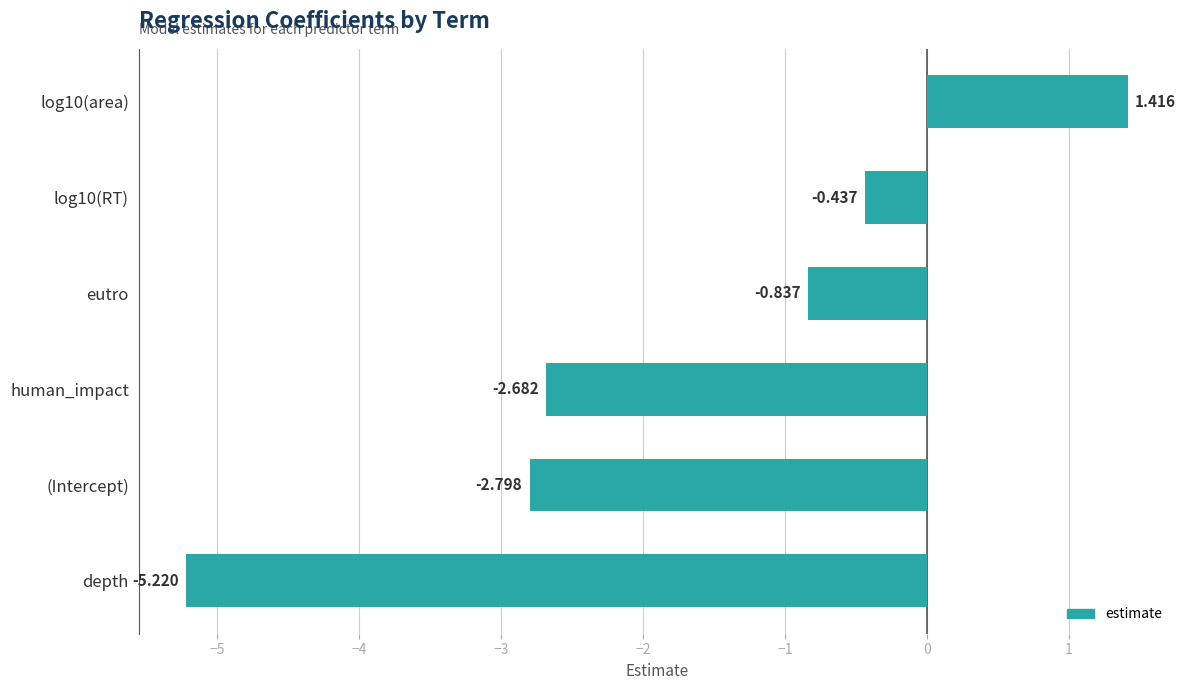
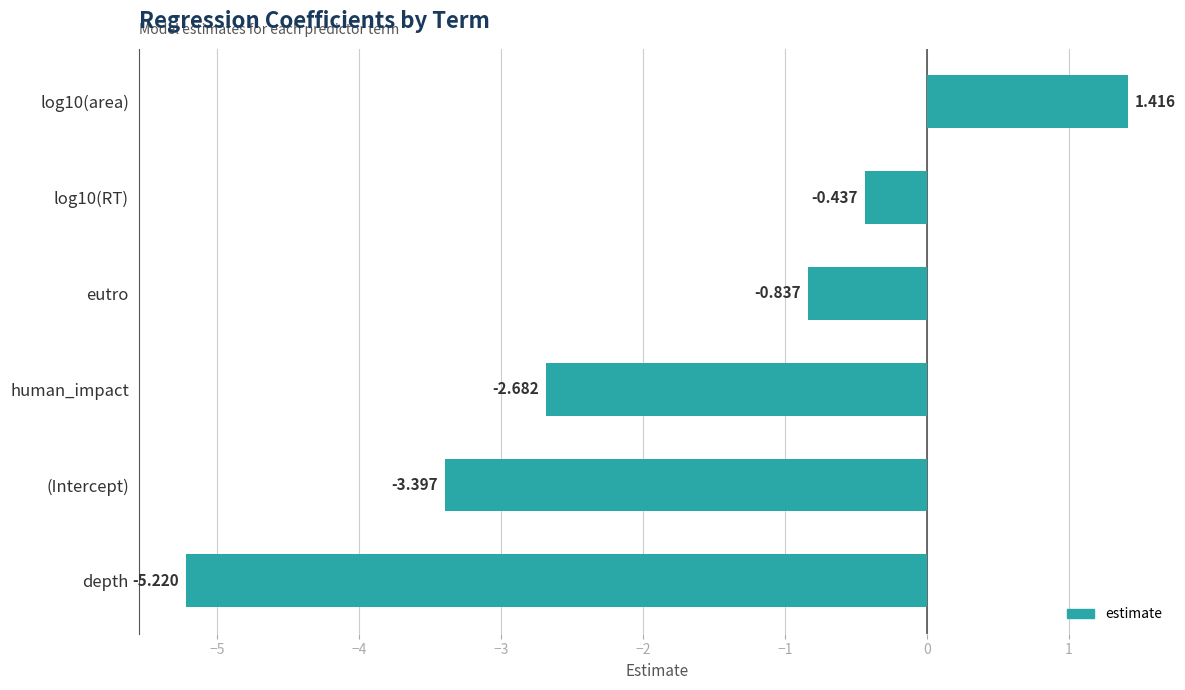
(Intercept): -2.798 -> -3.397
